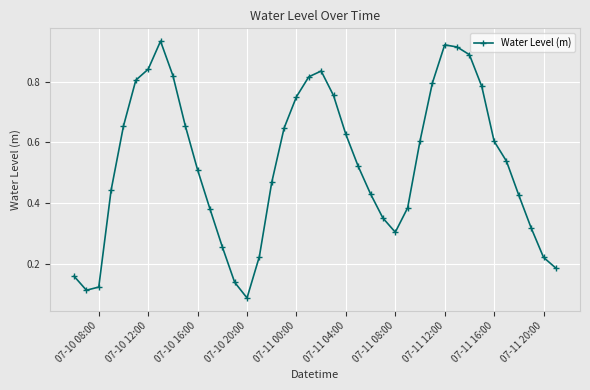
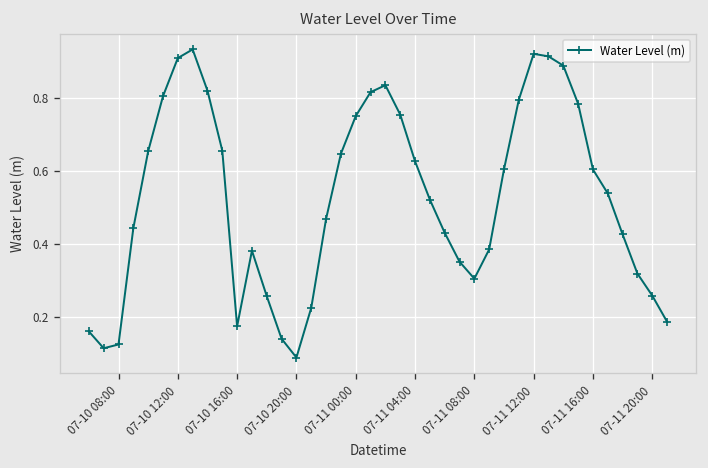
07-10 12:00: 0.84 -> 0.91
07-10 16:00: 0.51 -> 0.17
07-11 20:00: 0.22 -> 0.26
